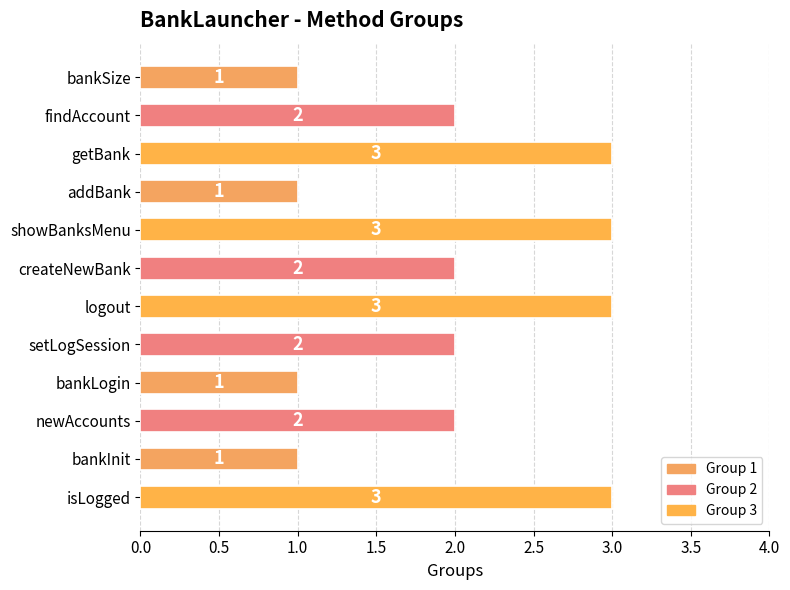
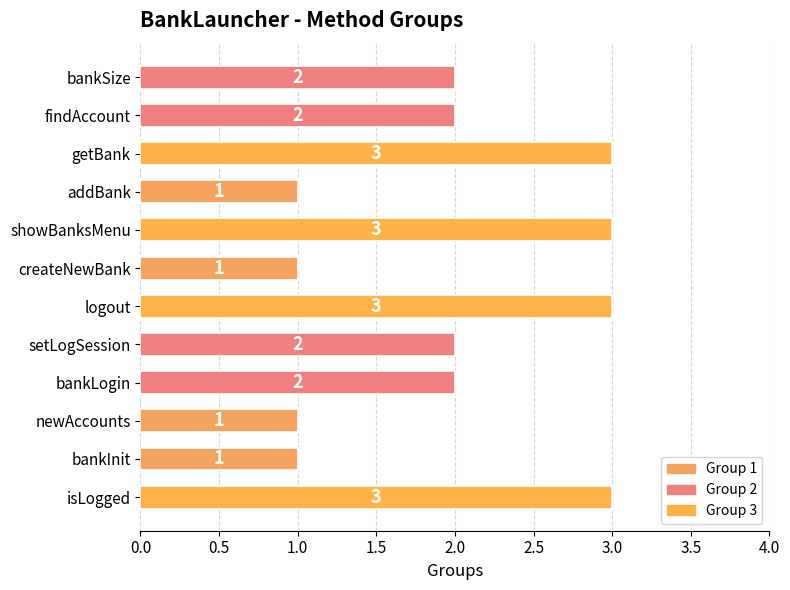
bankSize: 1 -> 2
createNewBank: 2 -> 1
bankLogin: 1 -> 2
newAccounts: 2 -> 1
